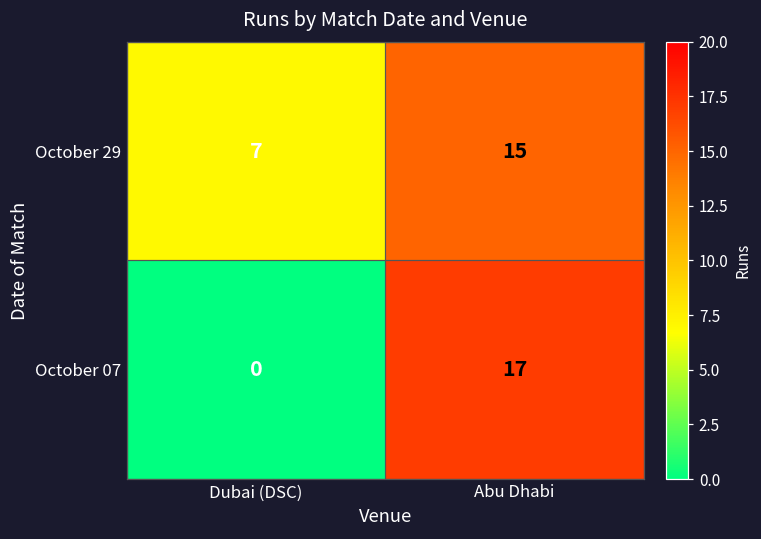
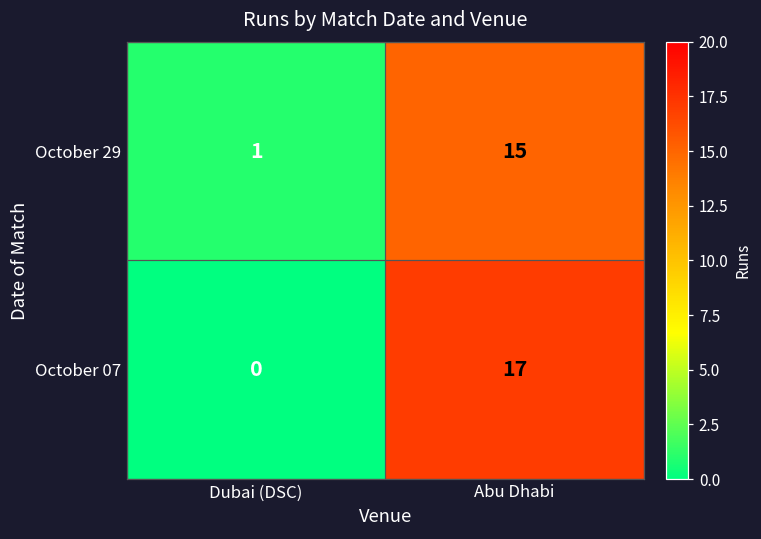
October 29, Dubai (DSC): 7 -> 1
